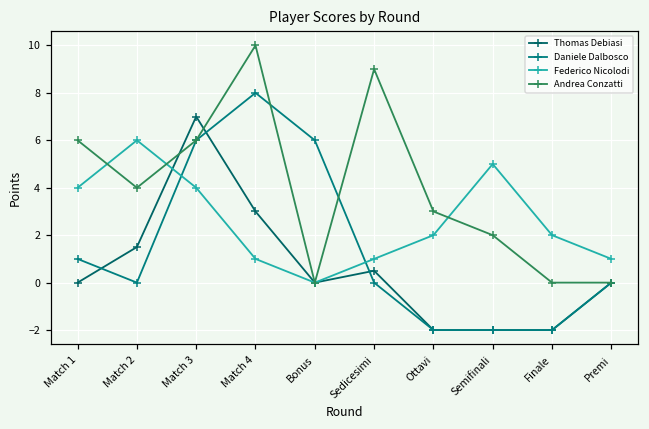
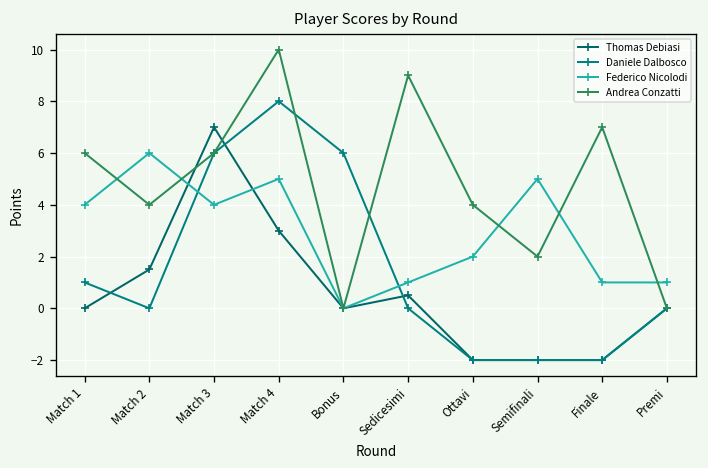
Federico Nicolodi, Match 4: 1 -> 5
Andrea Conzatti, Ottavi: 3 -> 4
Federico Nicolodi, Finale: 2 -> 1
Andrea Conzatti, Finale: 0 -> 7
